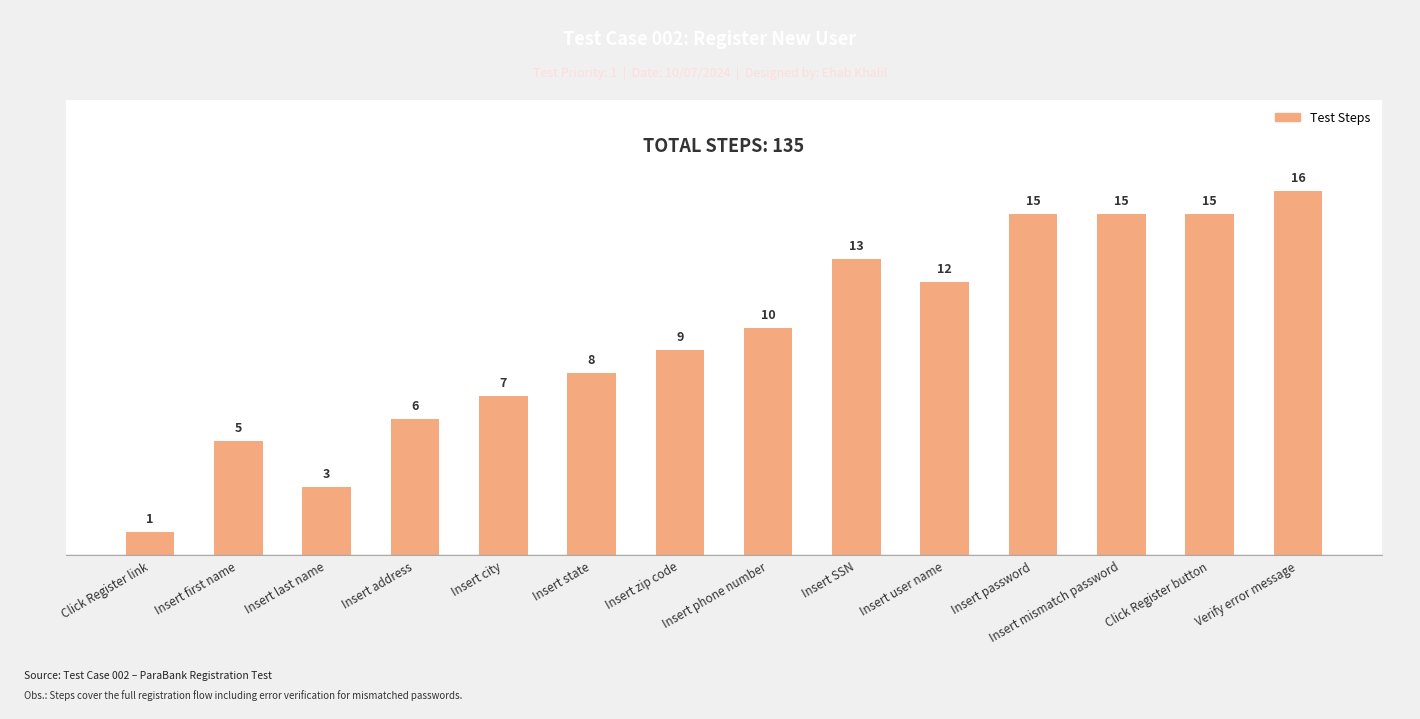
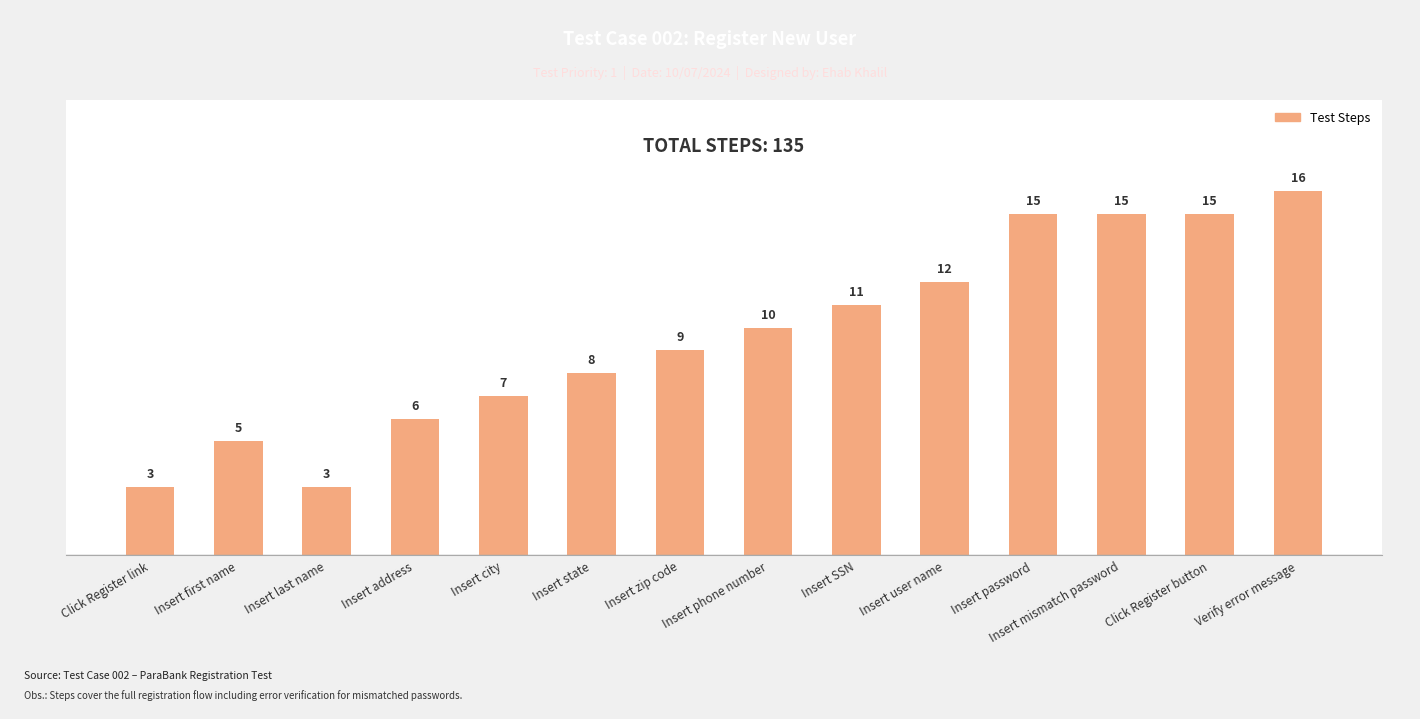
Click Register link: 1 -> 3
Insert SSN: 13 -> 11
